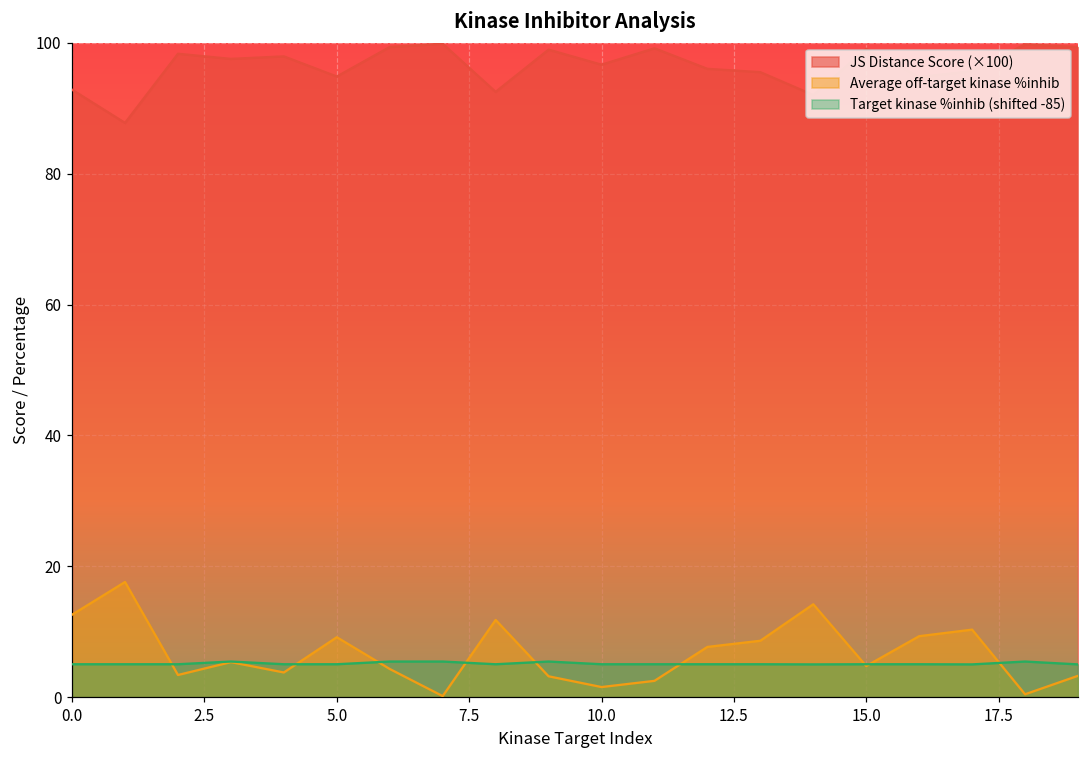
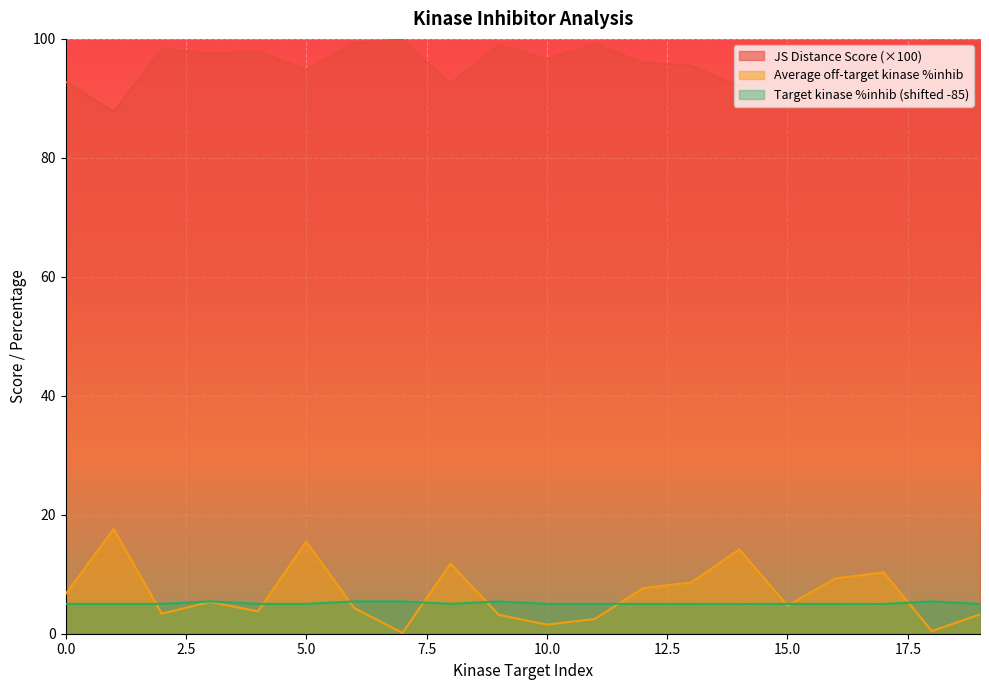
Average off-target kinase %inhib, 0.0: 13 -> 7
Average off-target kinase %inhib, 5.0: 9 -> 15
